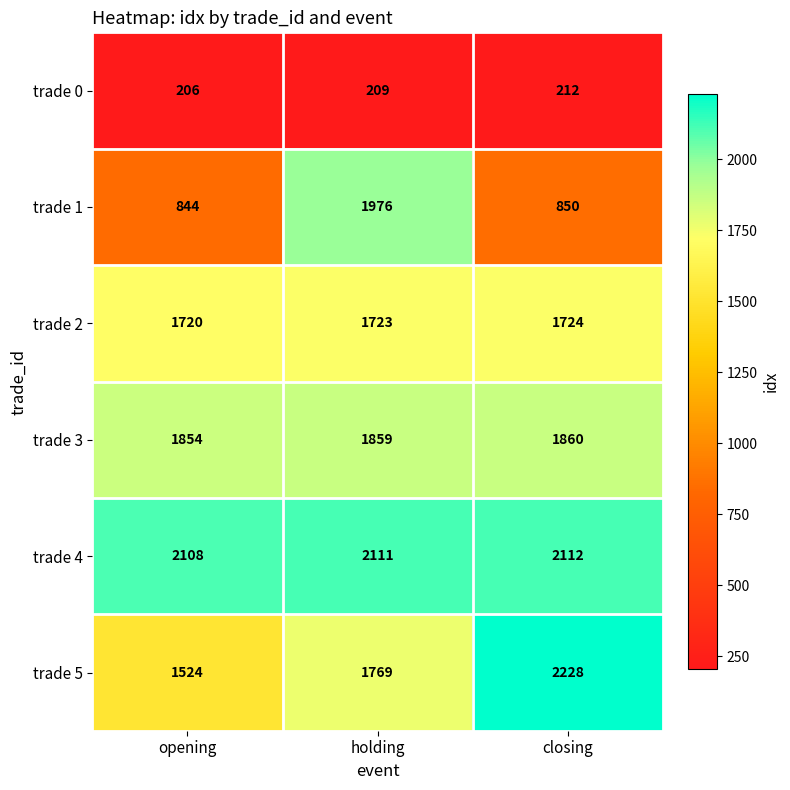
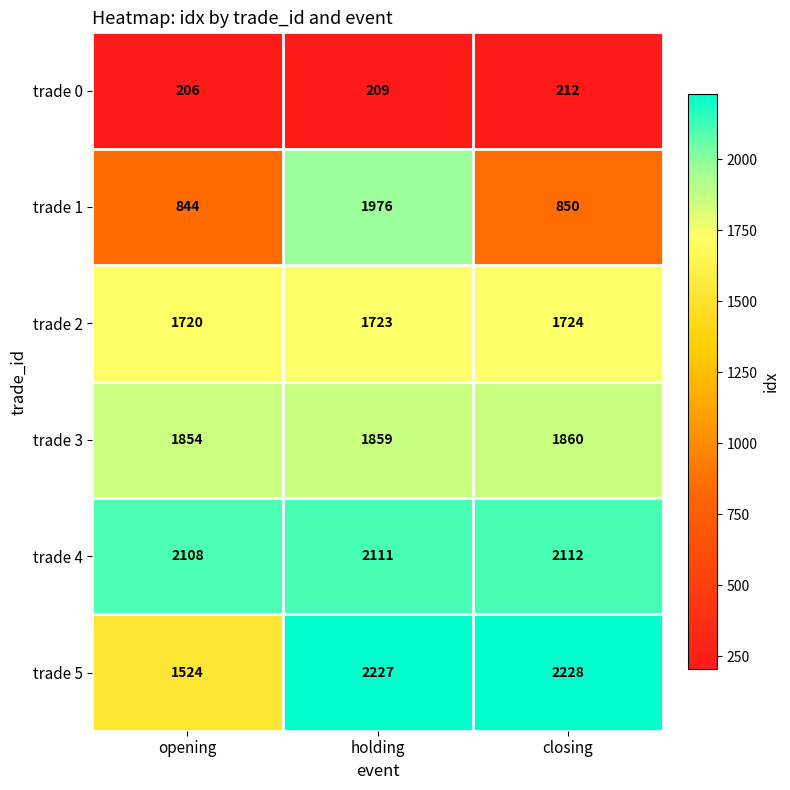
trade 5, holding: 1769 -> 2227
